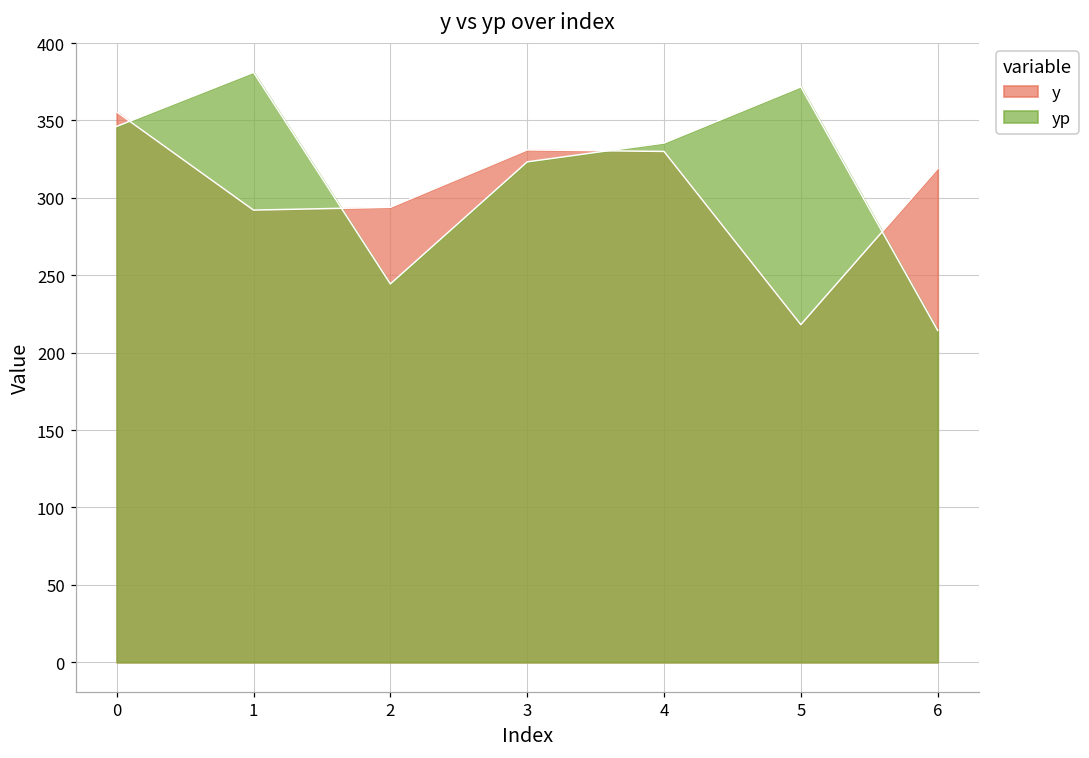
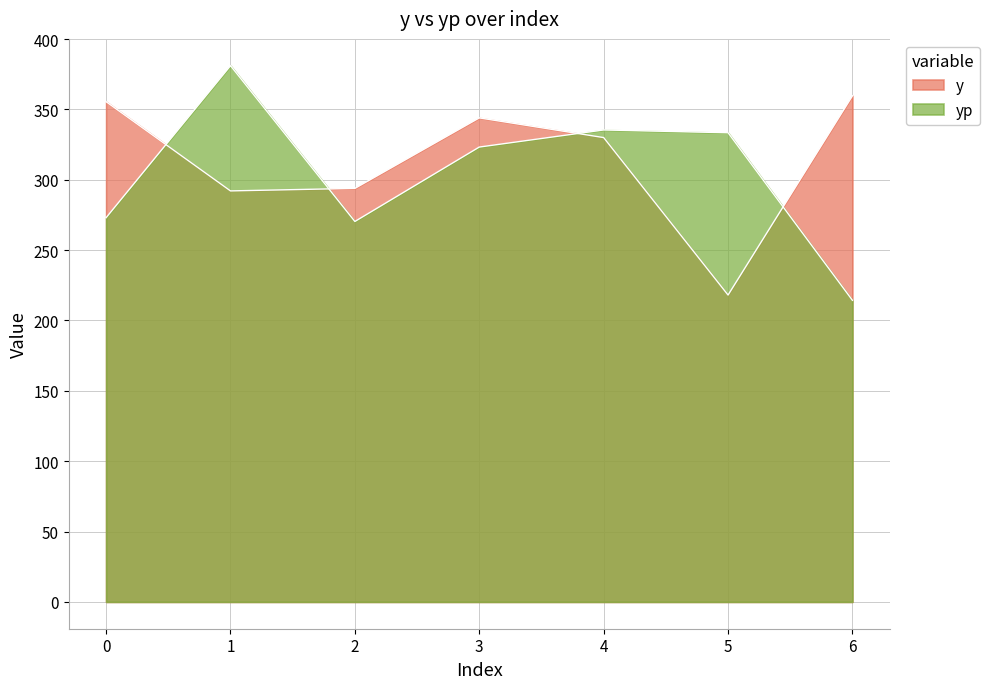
yp, 0: 346 -> 273
yp, 2: 244 -> 270
y, 3: 331 -> 344
yp, 5: 372 -> 333
y, 6: 319 -> 360
